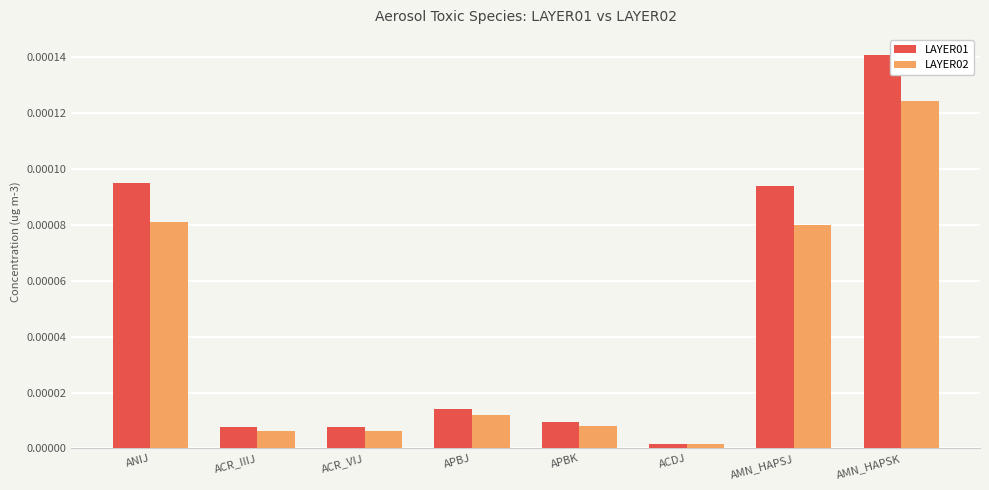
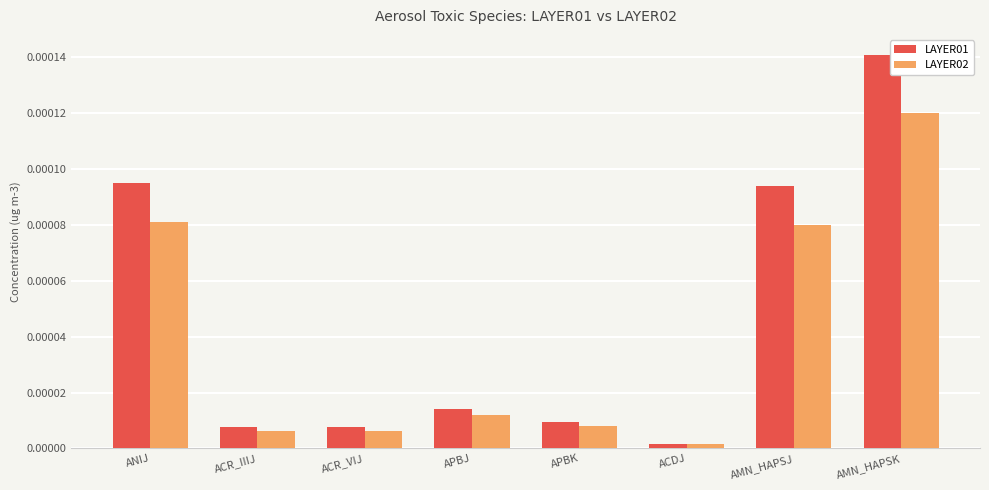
LAYER02, AMN_HAPSK: 0.000124 -> 0.000120
